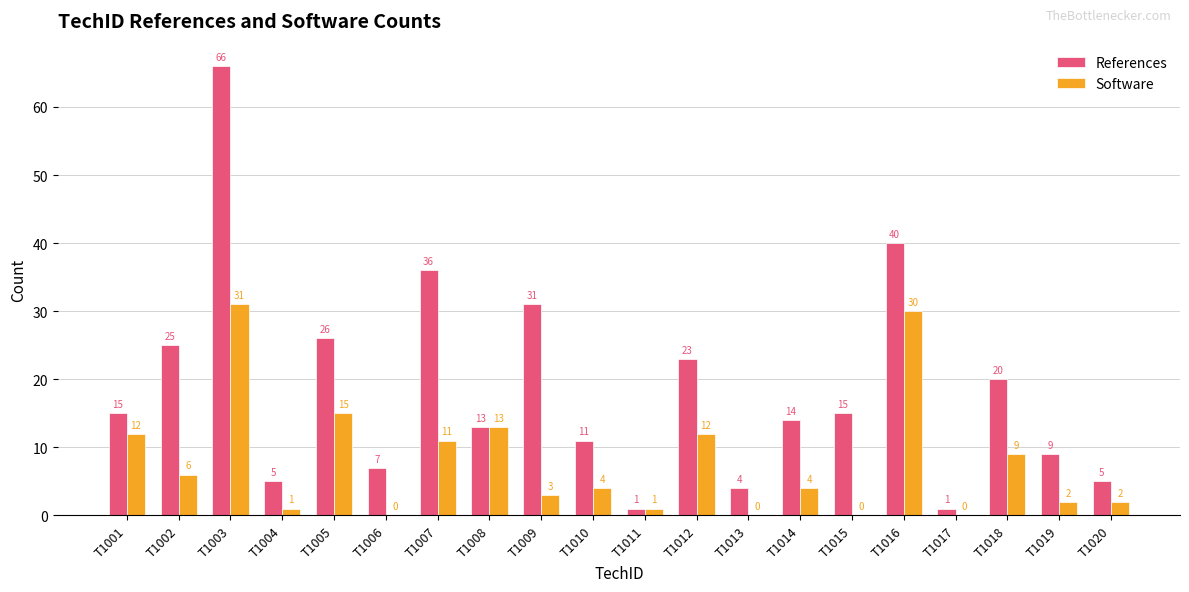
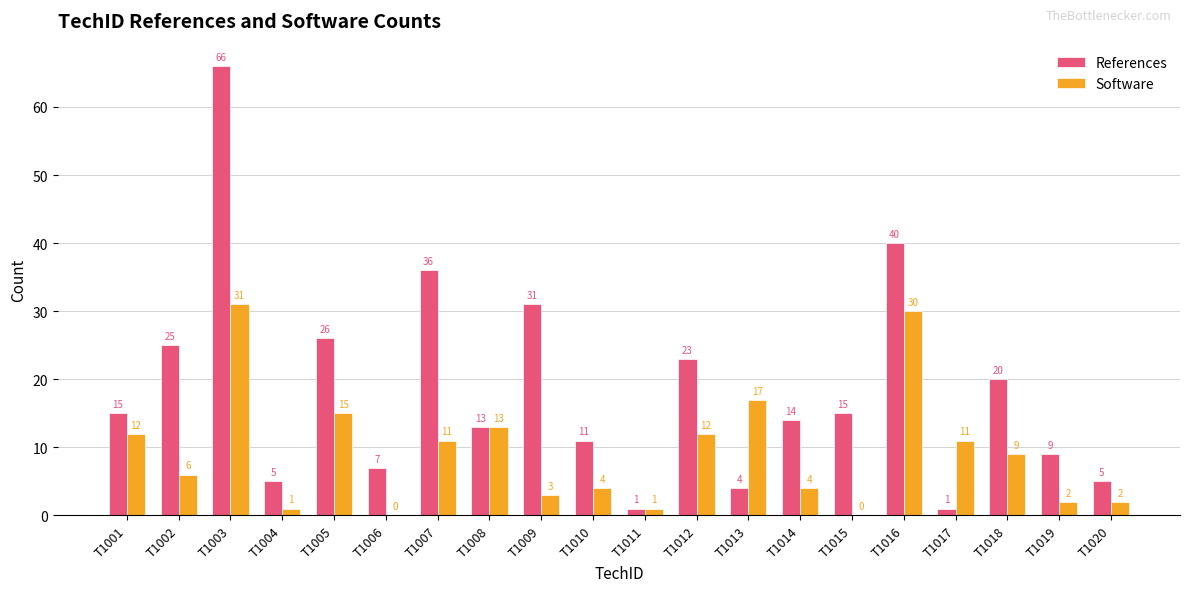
Software, T1013: 0 -> 17
Software, T1017: 0 -> 11
